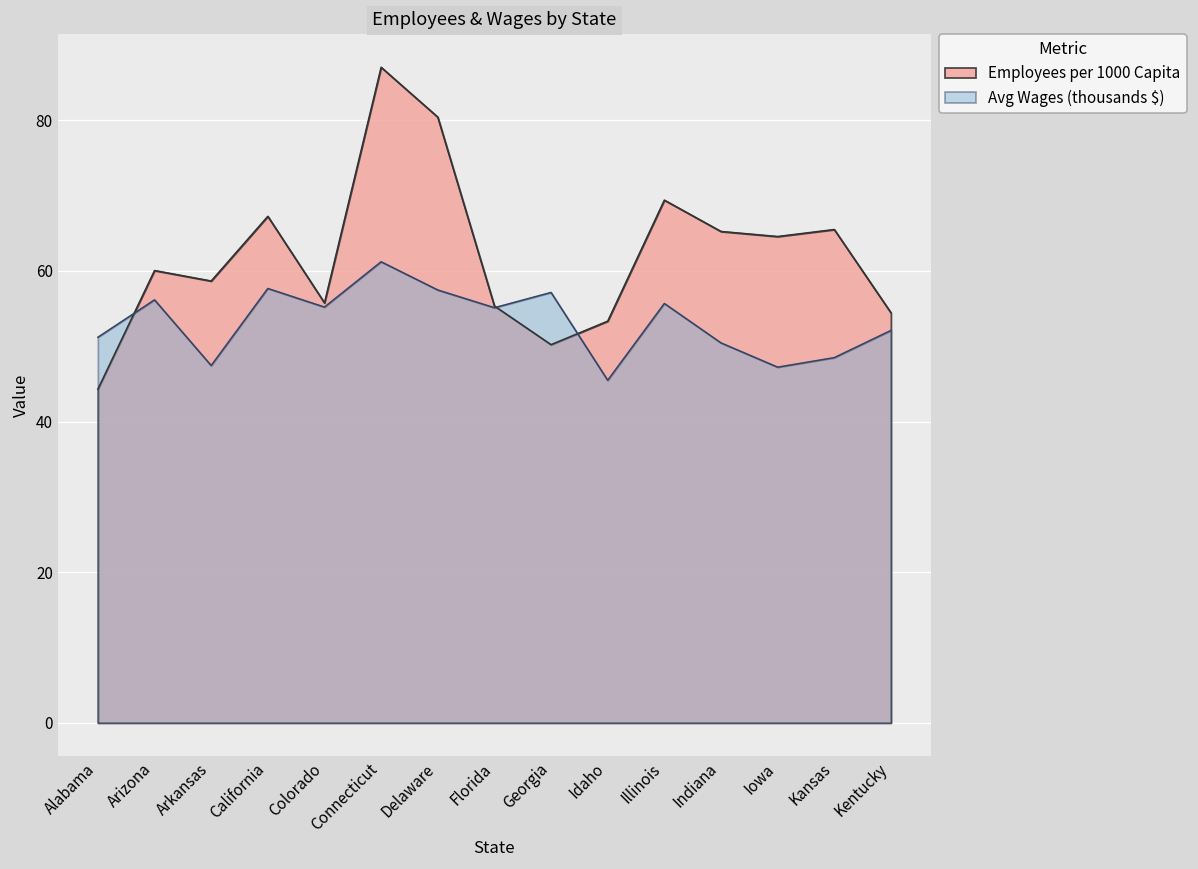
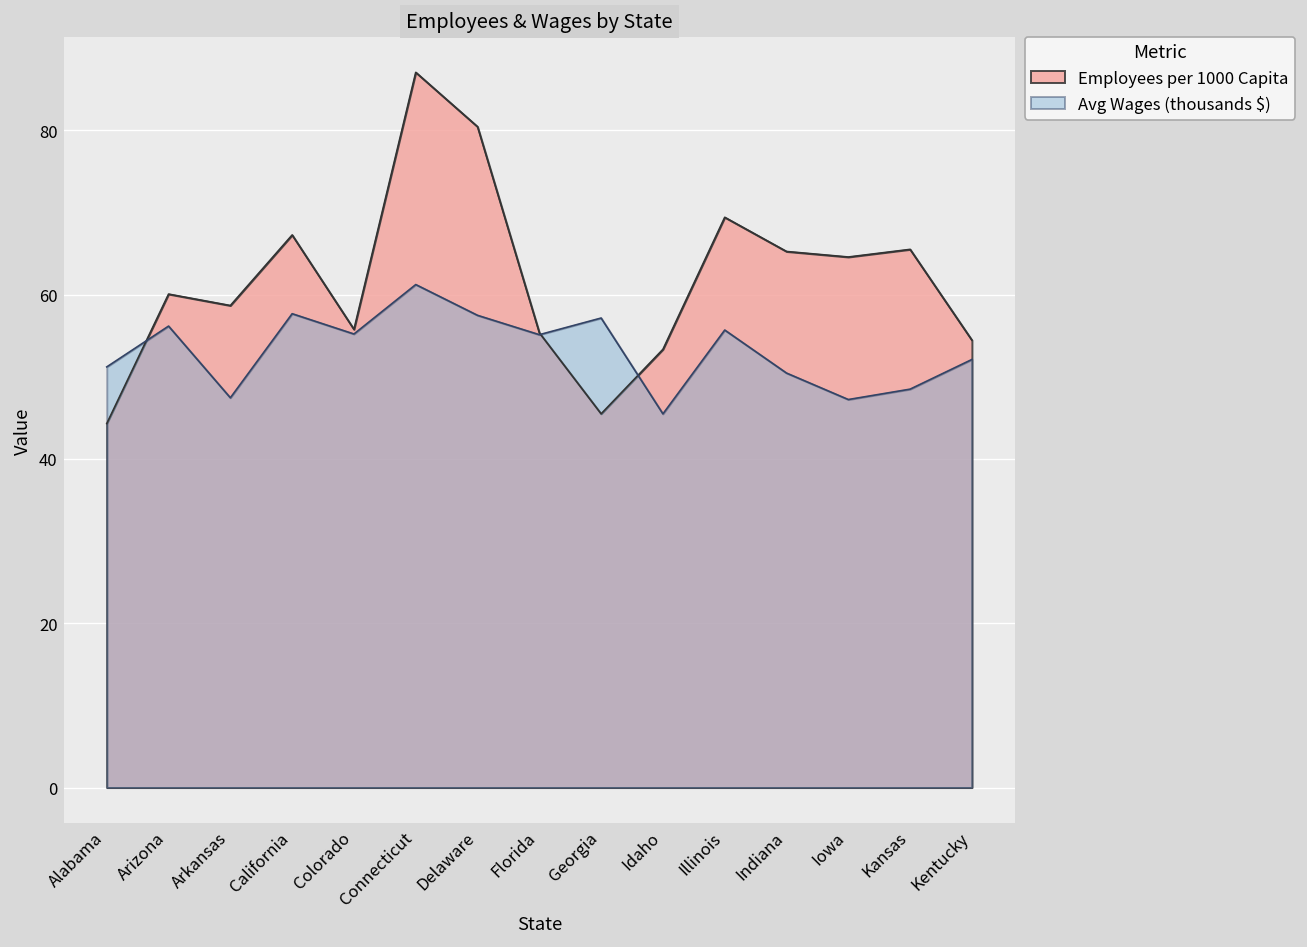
Employees per 1000 Capita, Georgia: 50 -> 45
